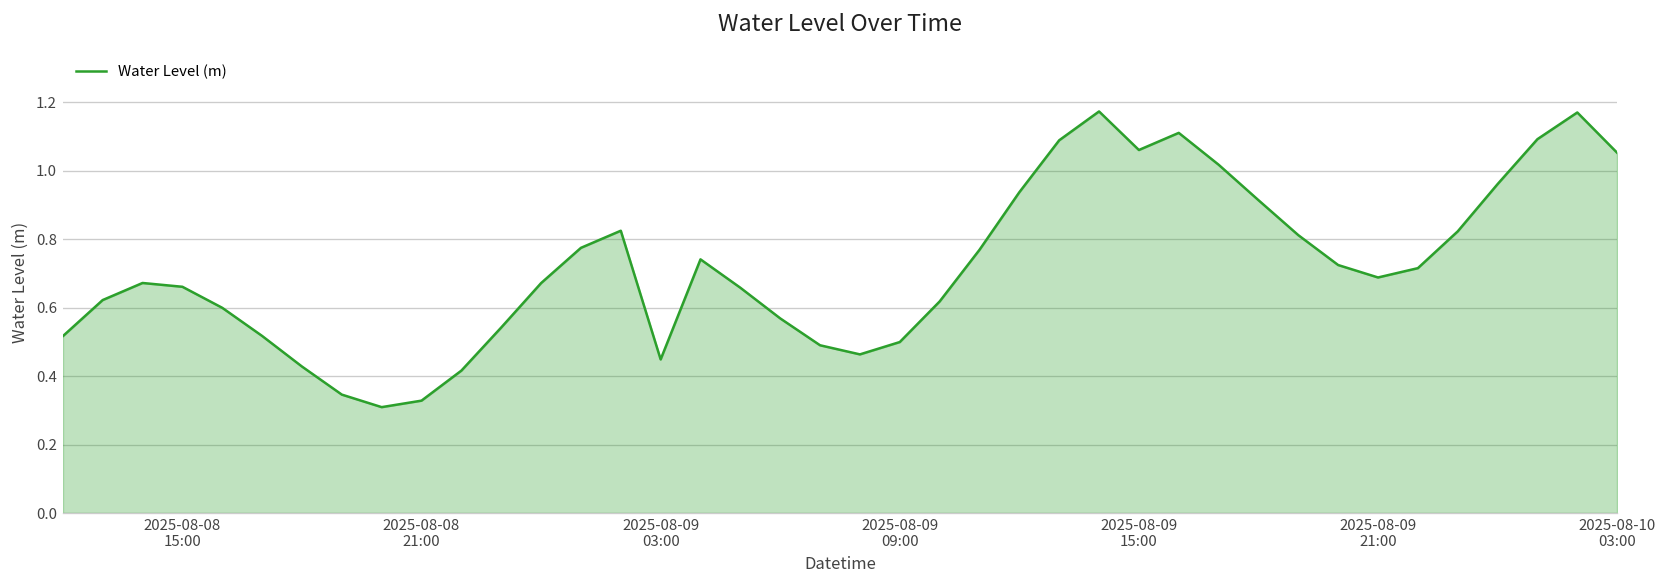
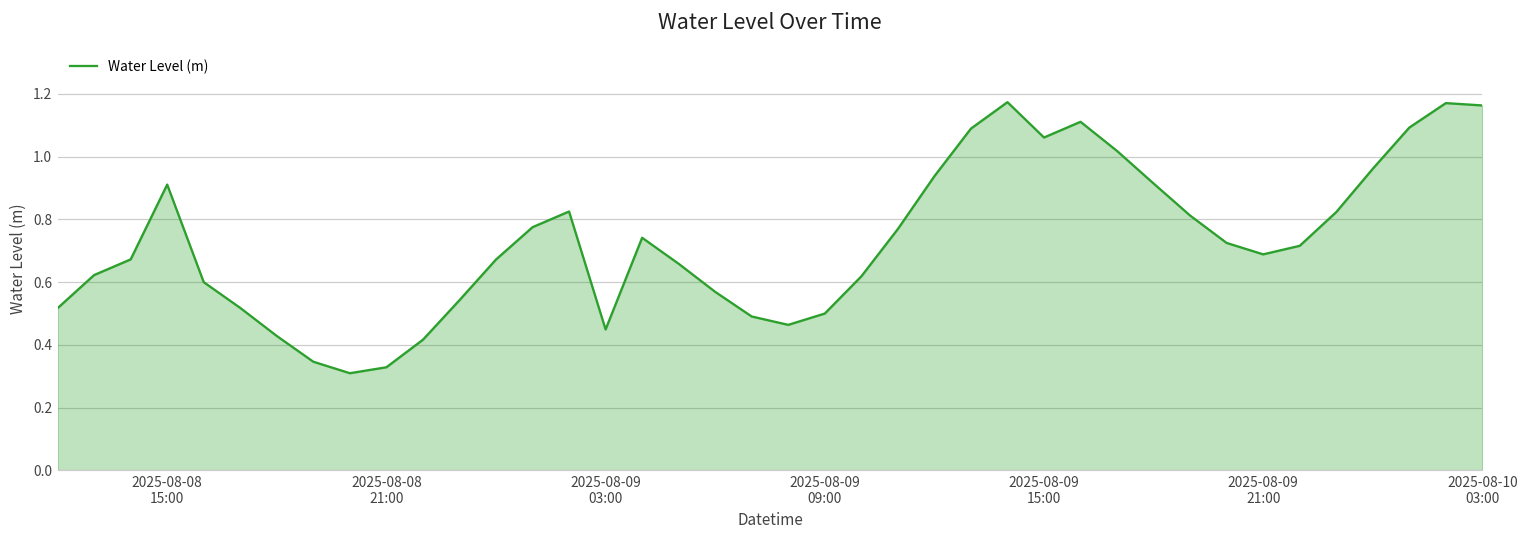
2025-08-08 15:00: 0.66 -> 0.91
2025-08-10 03:00: 1.05 -> 1.16
